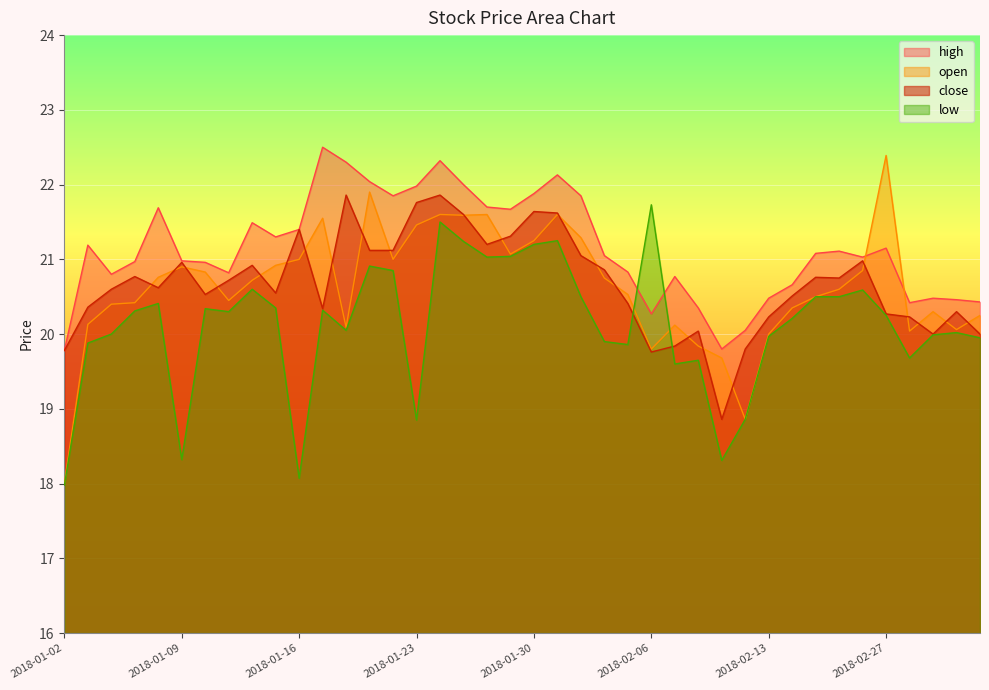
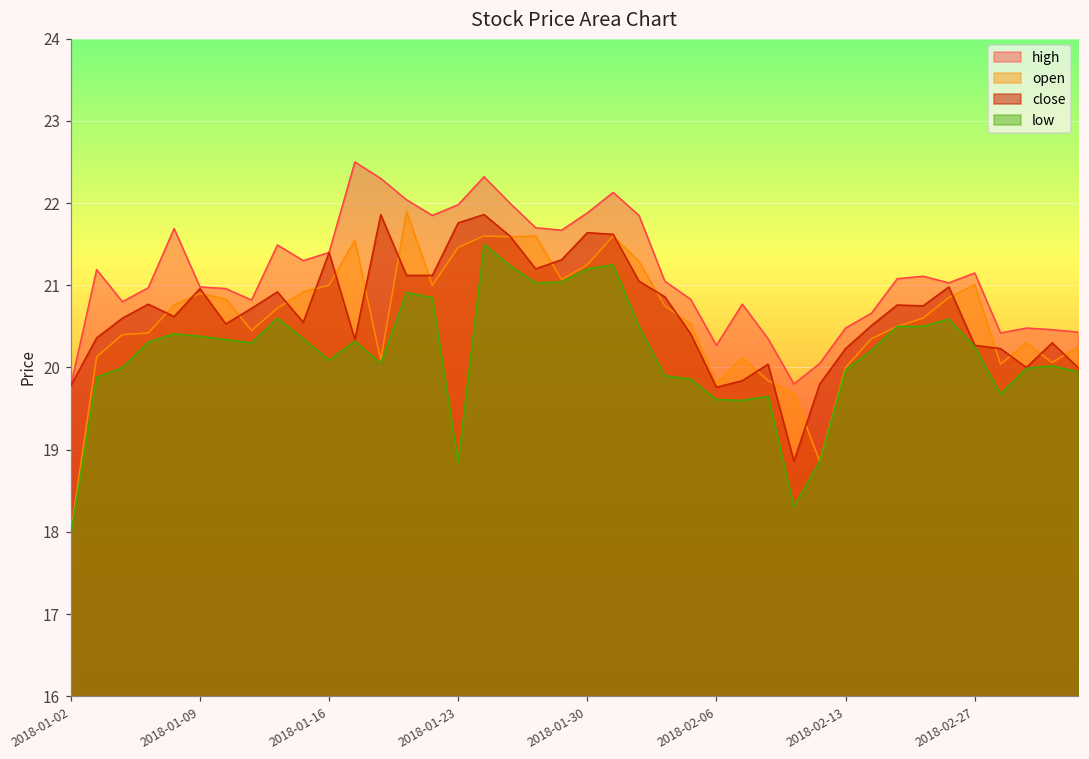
low, 2018-01-09: 18.3 -> 20.4
low, 2018-01-16: 18.1 -> 20.1
low, 2018-02-06: 21.7 -> 19.6
open, 2018-02-27: 22.4 -> 21.0
